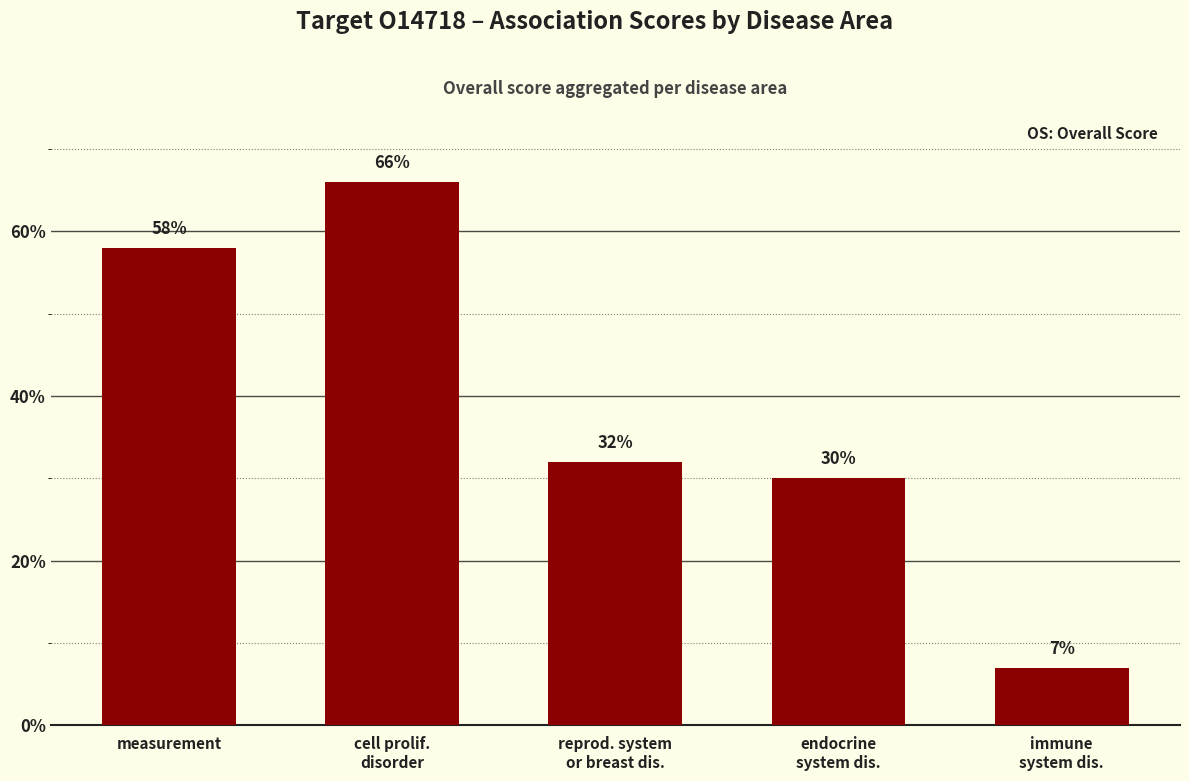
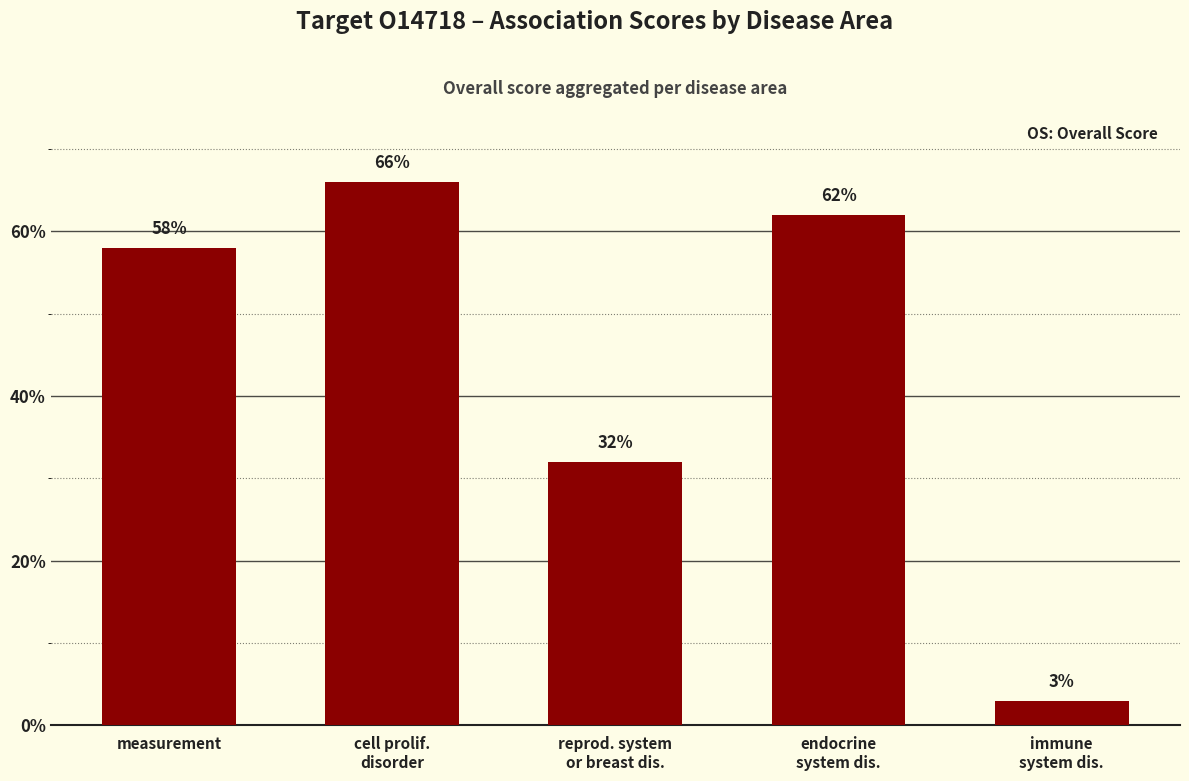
endocrine system dis.: 30% -> 62%
immune system dis.: 7% -> 3%
